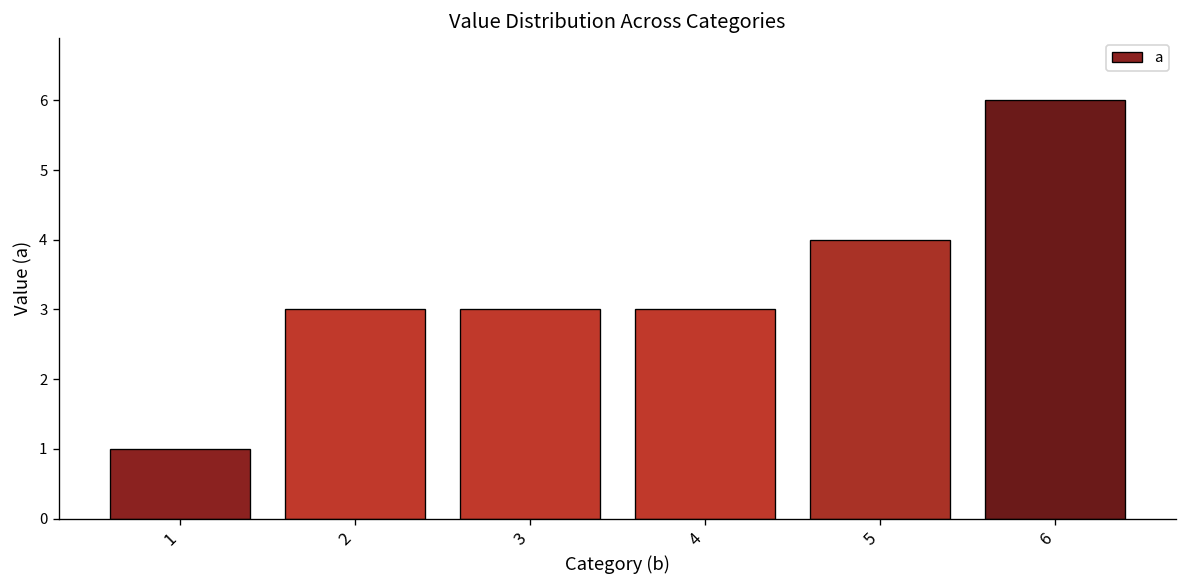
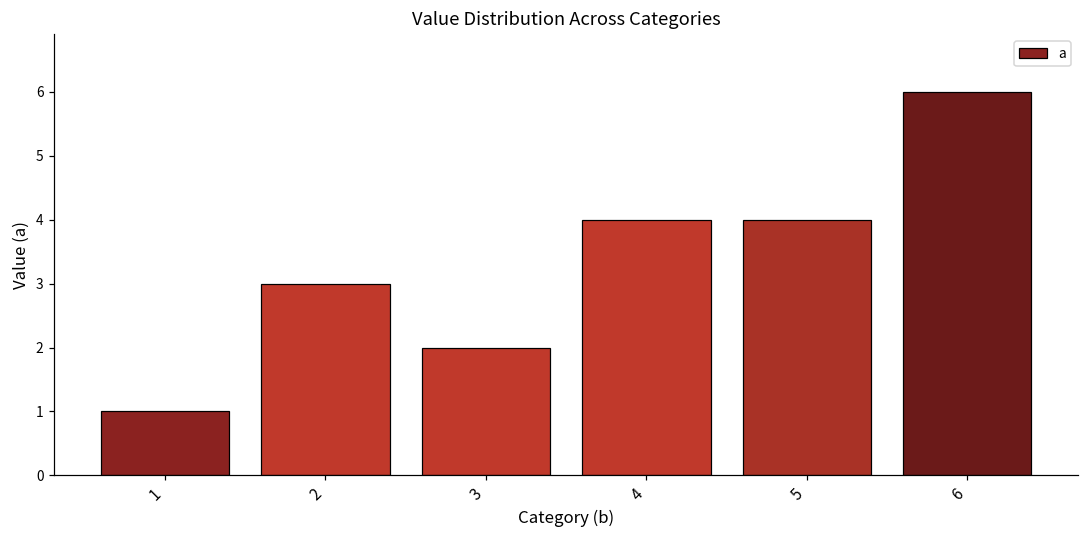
3: 3 -> 2
4: 3 -> 4
